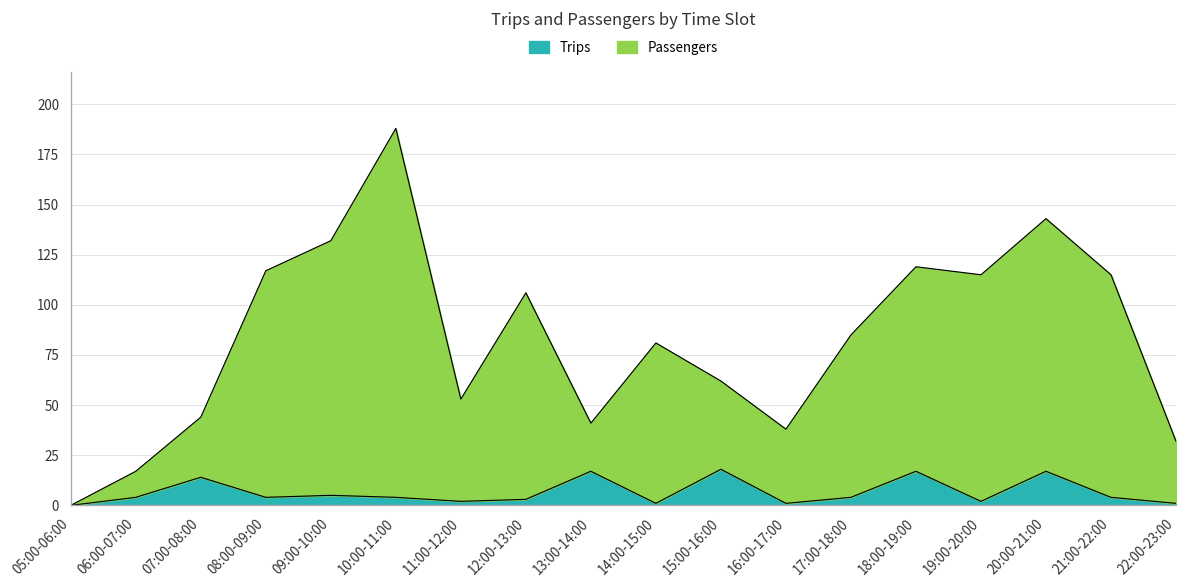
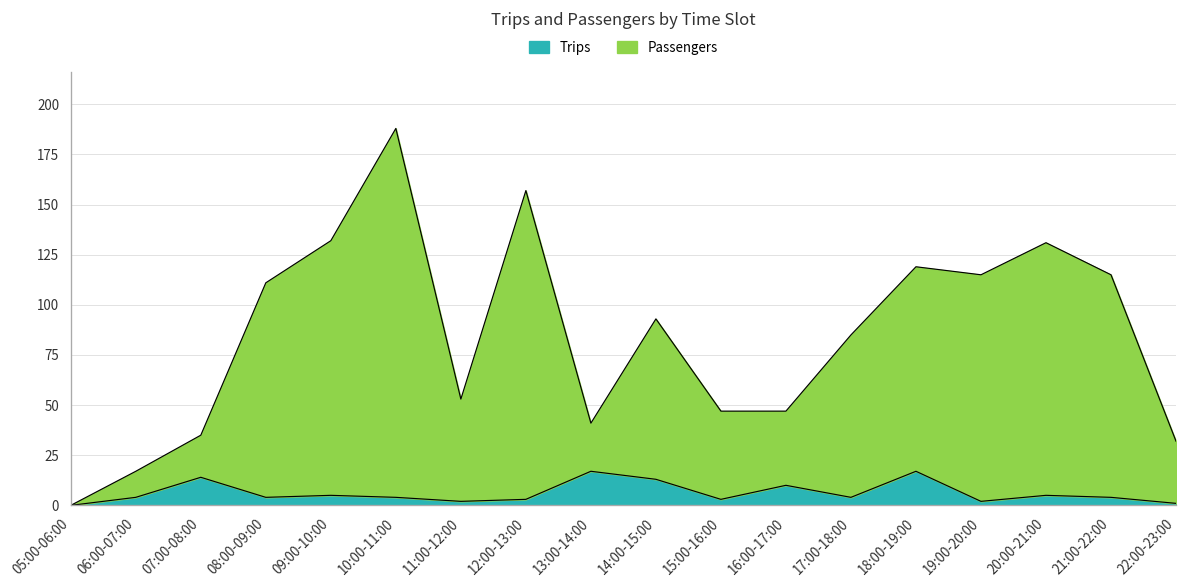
Passengers, 07:00-08:00: 30 -> 21
Passengers, 08:00-09:00: 113 -> 107
Passengers, 12:00-13:00: 103 -> 154
Trips, 14:00-15:00: 1 -> 13
Trips, 15:00-16:00: 18 -> 3
Trips, 16:00-17:00: 1 -> 10
Trips, 20:00-21:00: 17 -> 5
